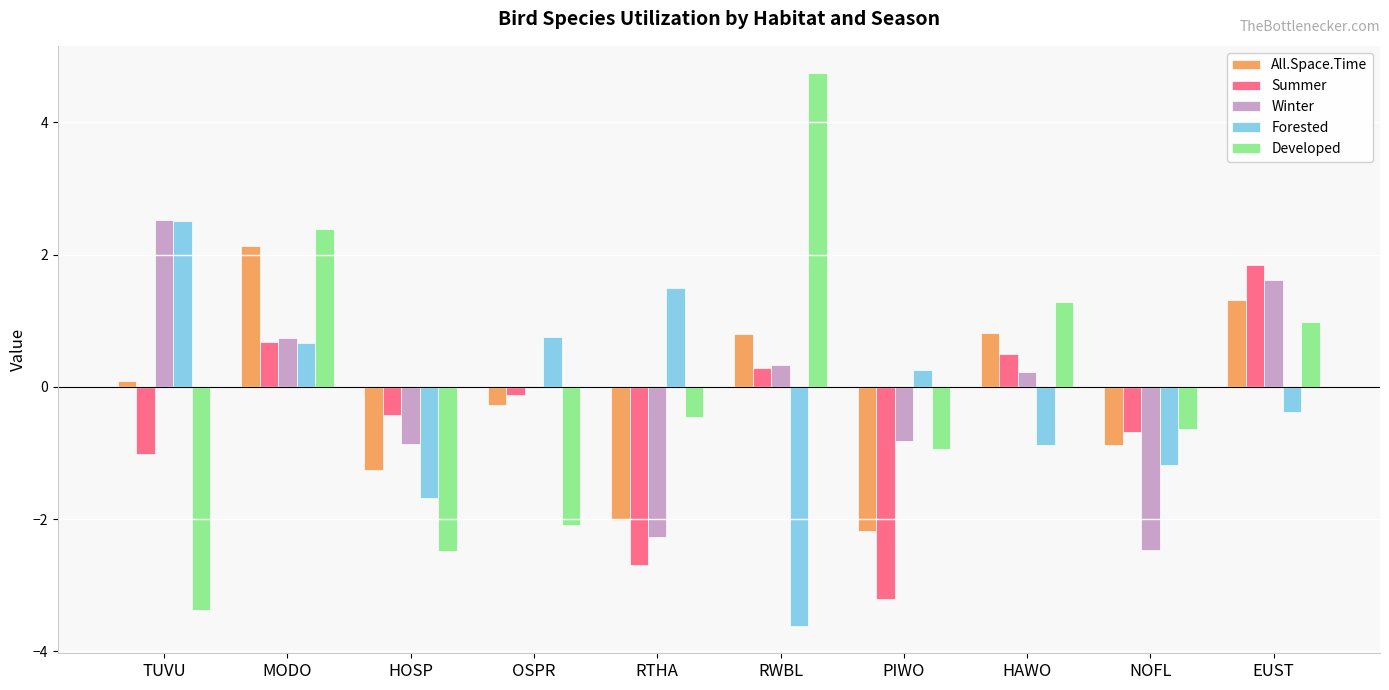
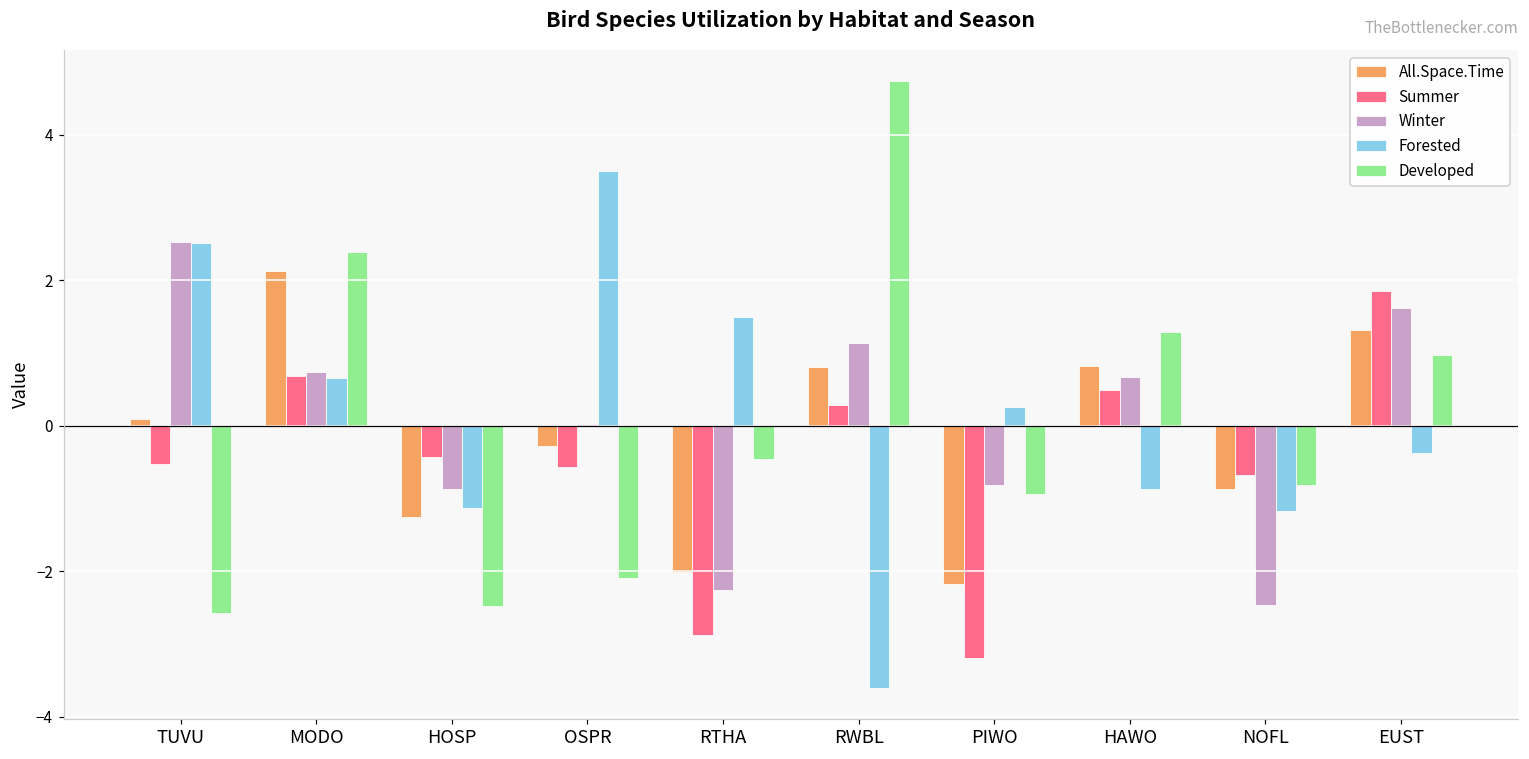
Summer, TUVU: -1.0 -> -0.5
Developed, TUVU: -3.4 -> -2.6
Forested, HOSP: -1.7 -> -1.1
Summer, OSPR: -0.1 -> -0.6
Forested, OSPR: 0.8 -> 3.5
Summer, RTHA: -2.7 -> -2.9
Winter, RWBL: 0.3 -> 1.1
Winter, HAWO: 0.2 -> 0.7
Developed, NOFL: -0.6 -> -0.8
